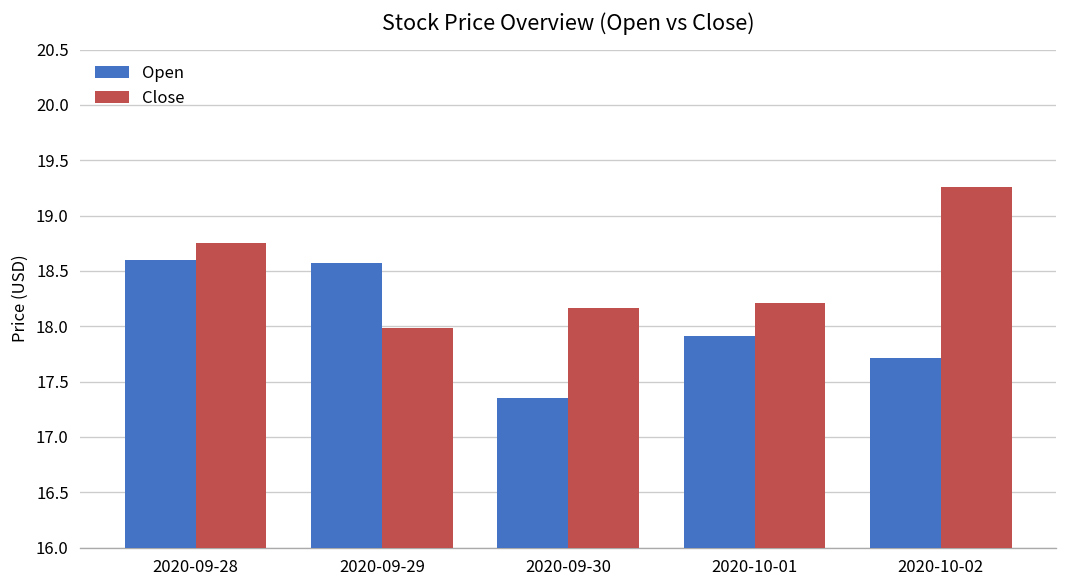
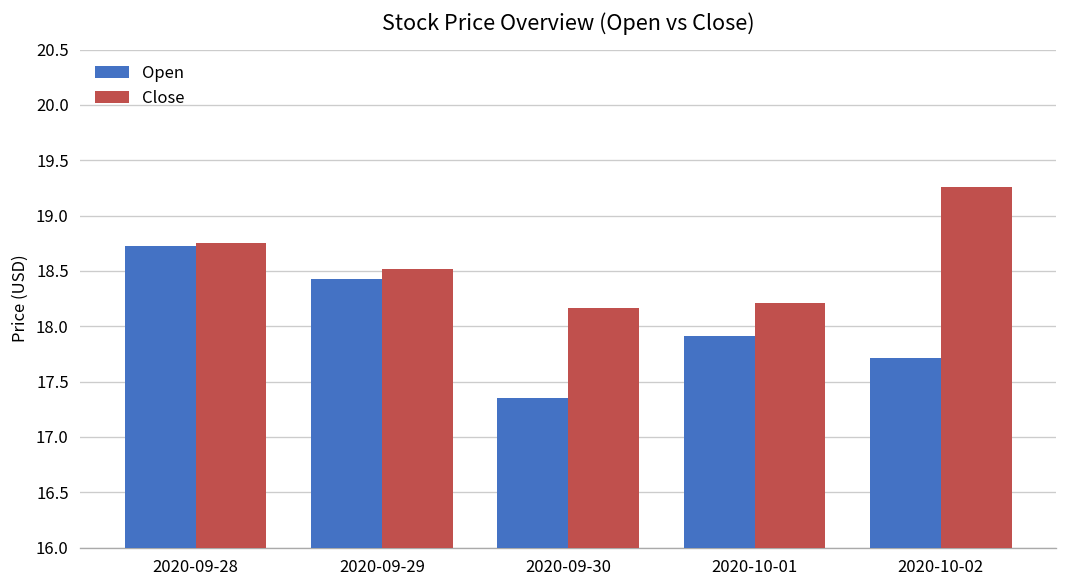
Open, 2020-09-28: 18.6 -> 18.7
Open, 2020-09-29: 18.6 -> 18.4
Close, 2020-09-29: 18.0 -> 18.5
